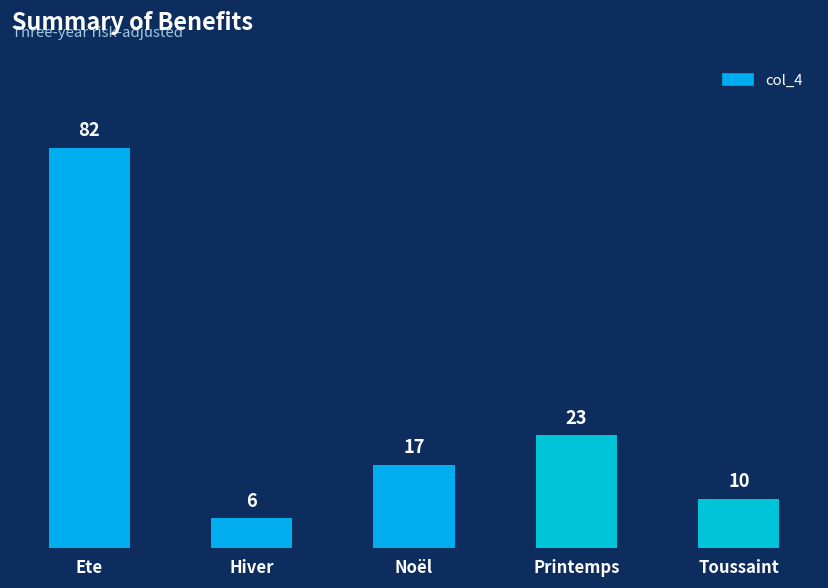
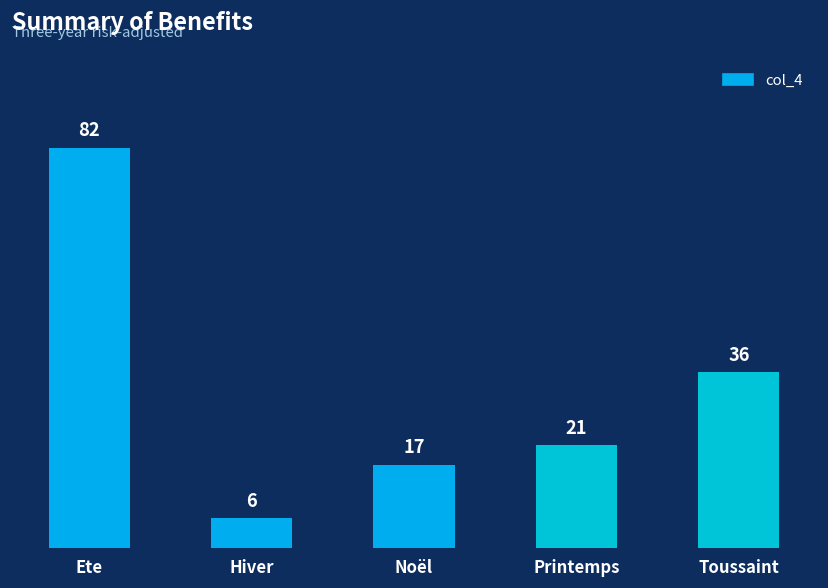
Printemps: 23 -> 21
Toussaint: 10 -> 36
